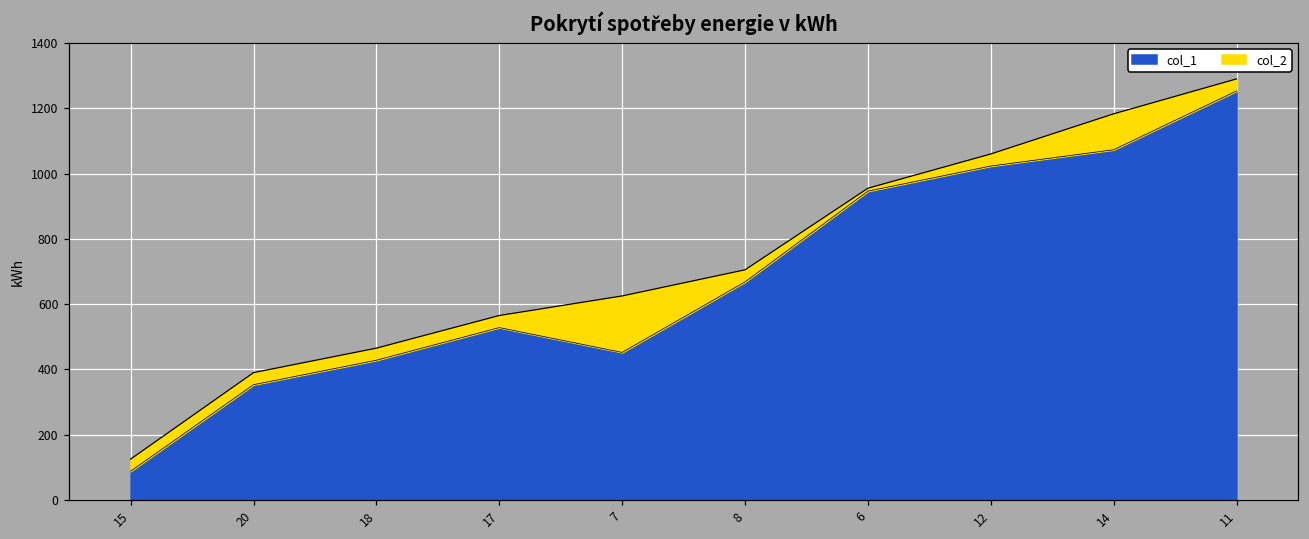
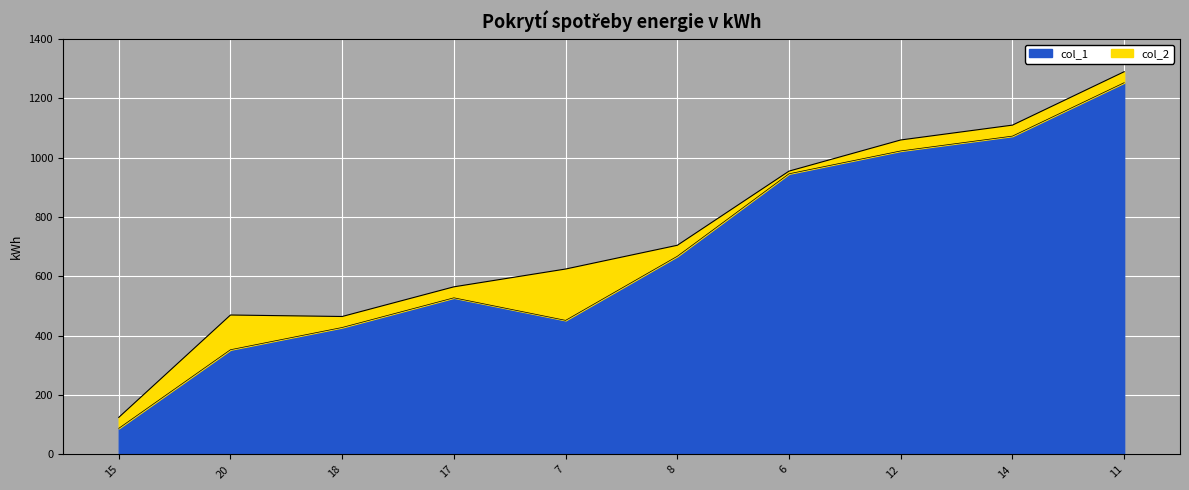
col_2, 20: 390 -> 470
col_2, 14: 1180 -> 1110
